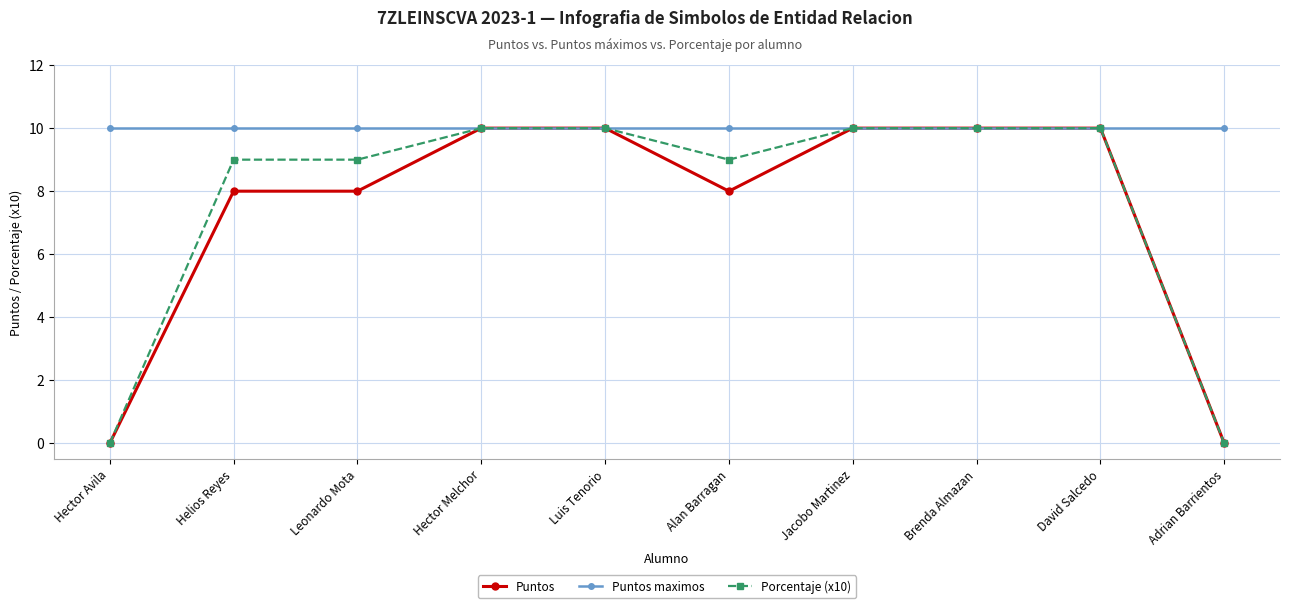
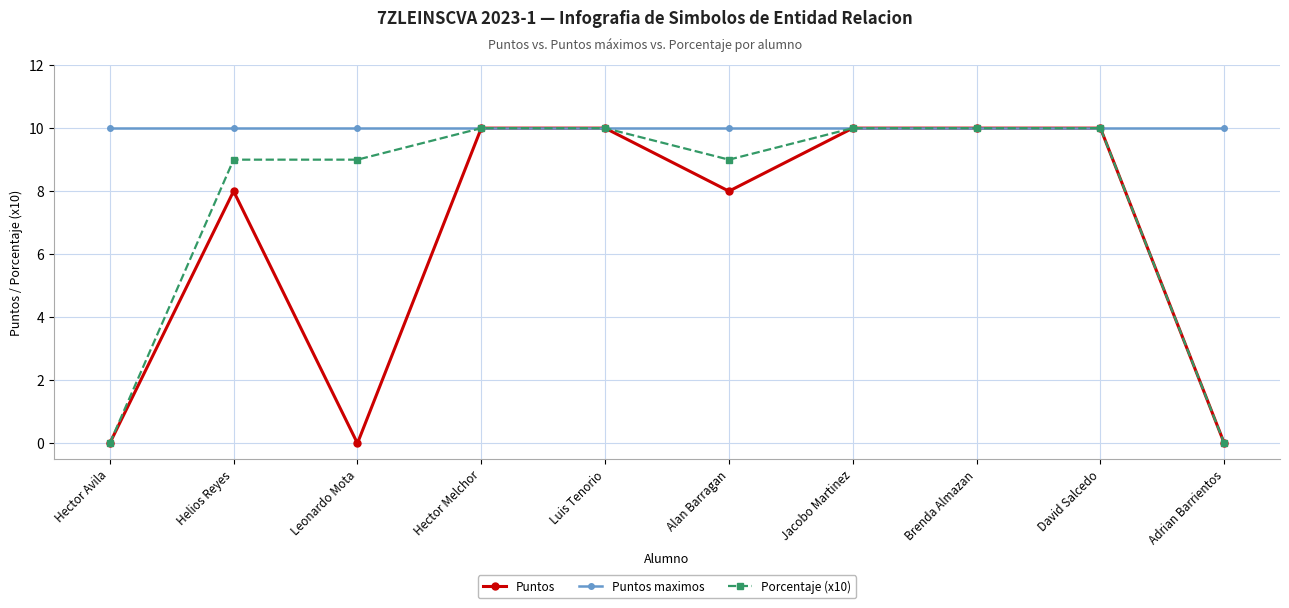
Puntos, Leonardo Mota: 8 -> 0
